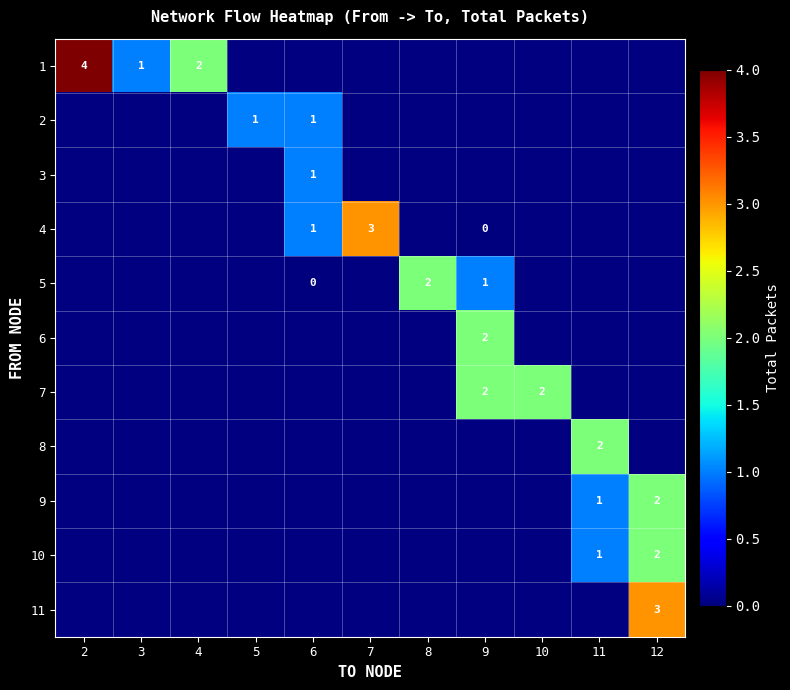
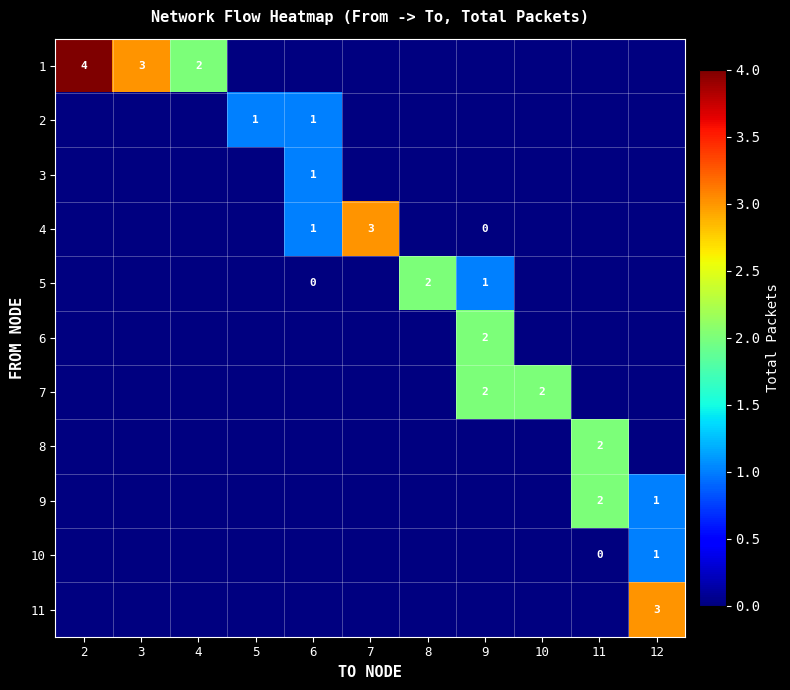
1, 3: 1 -> 3
9, 11: 1 -> 2
9, 12: 2 -> 1
10, 11: 1 -> 0
10, 12: 2 -> 1
